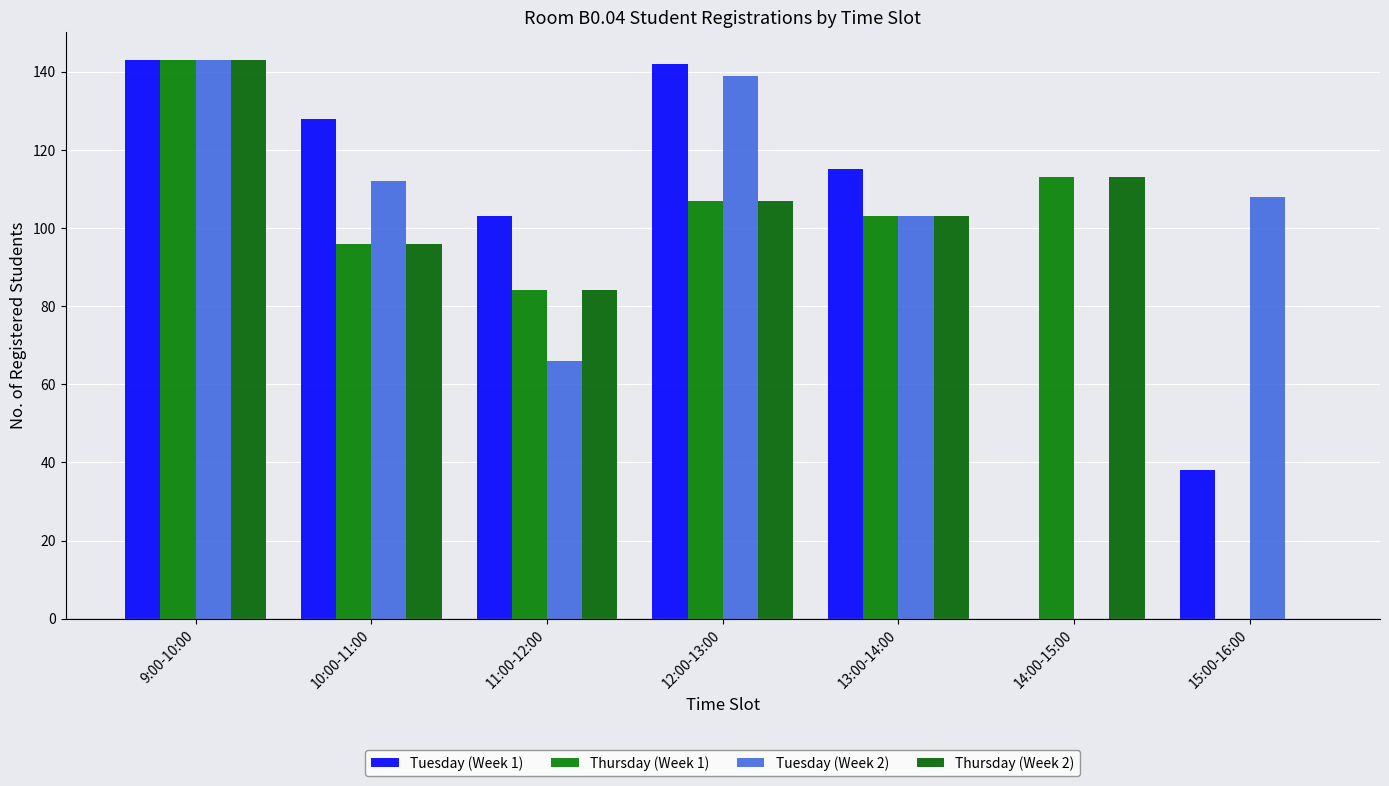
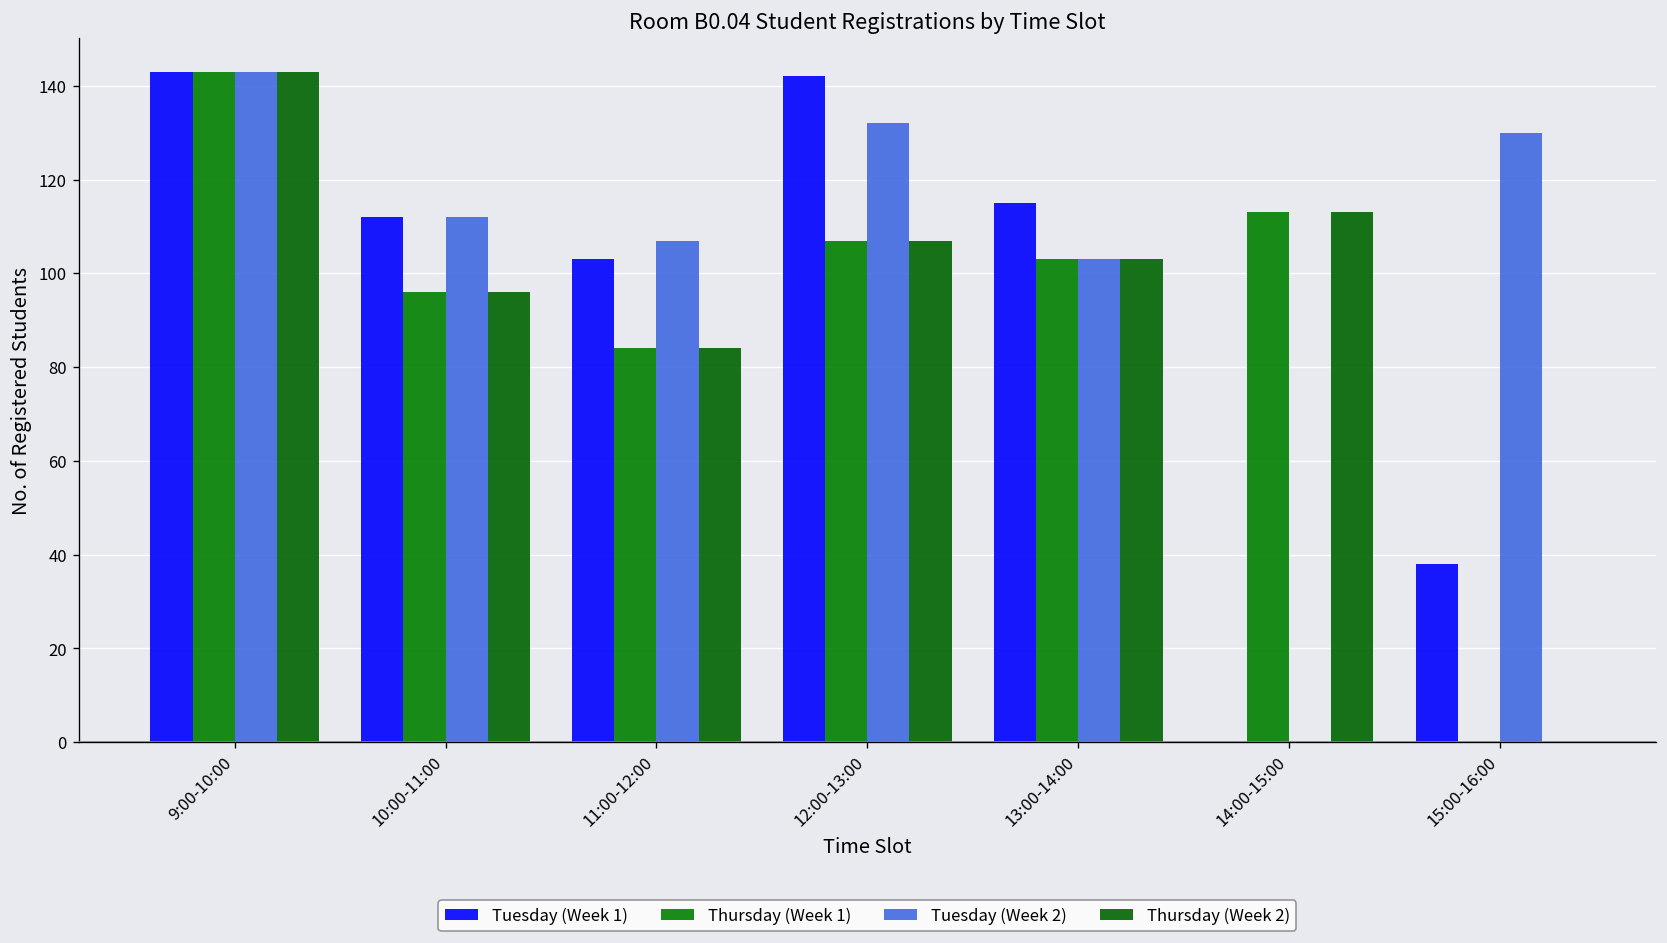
Tuesday (Week 1), 10:00-11:00: 128 -> 112
Tuesday (Week 2), 11:00-12:00: 66 -> 107
Tuesday (Week 2), 12:00-13:00: 139 -> 132
Tuesday (Week 2), 15:00-16:00: 108 -> 130
